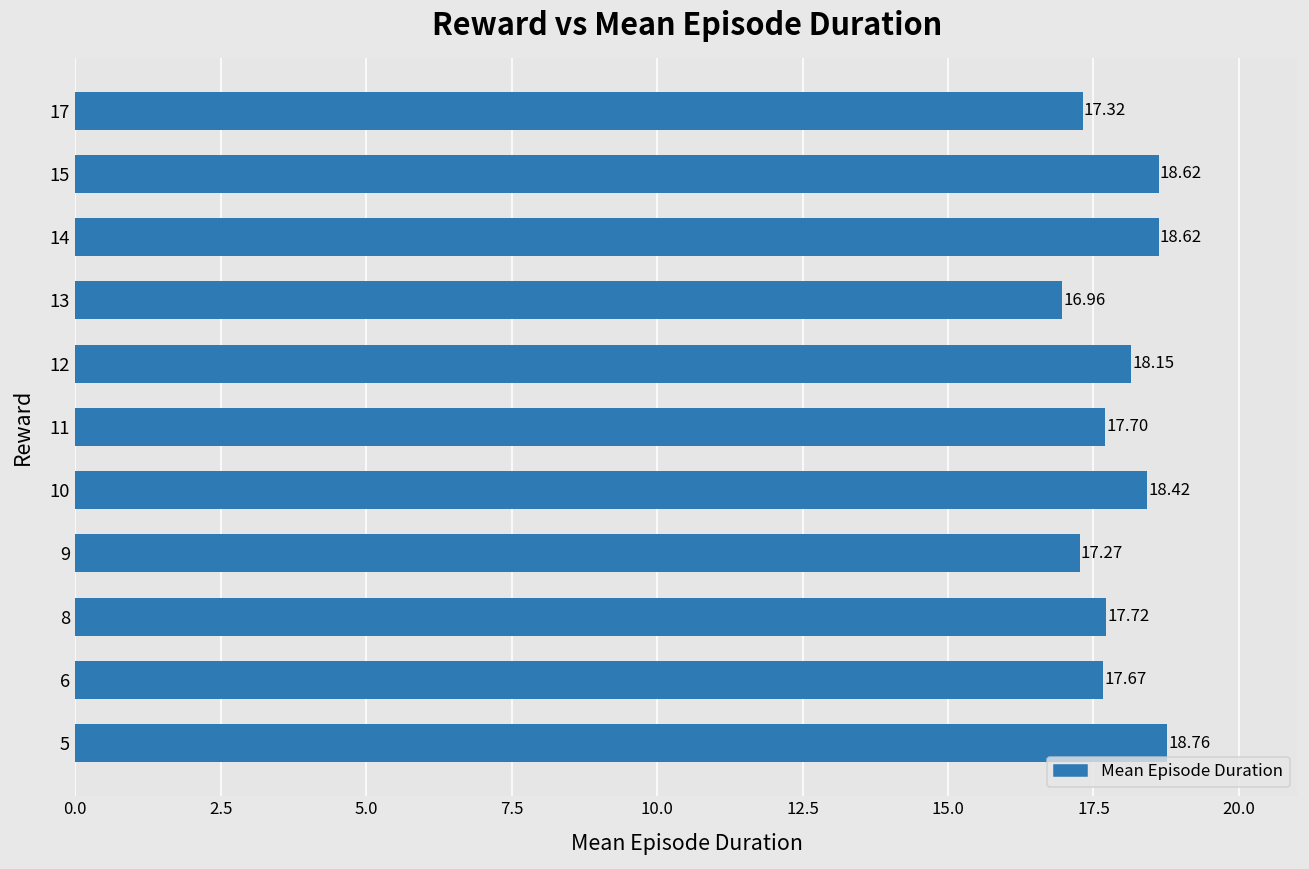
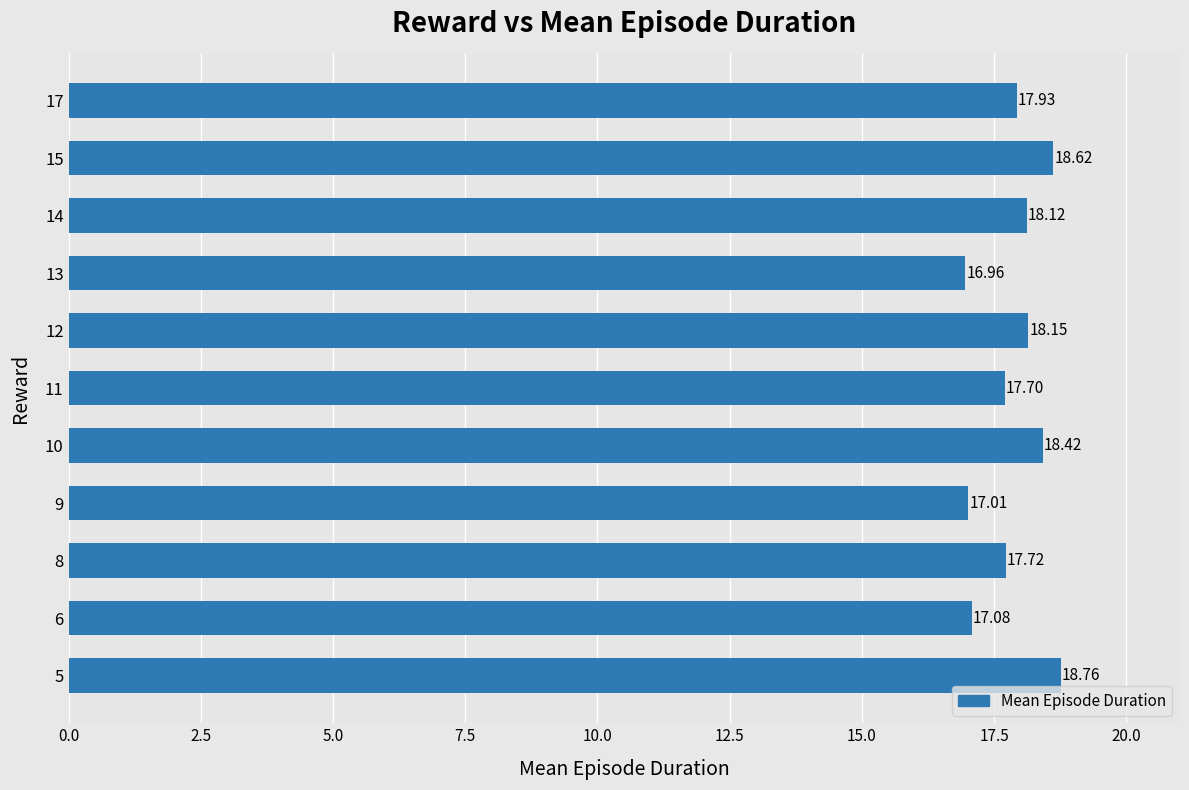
17: 17.32 -> 17.93
14: 18.62 -> 18.12
9: 17.27 -> 17.01
6: 17.67 -> 17.08
